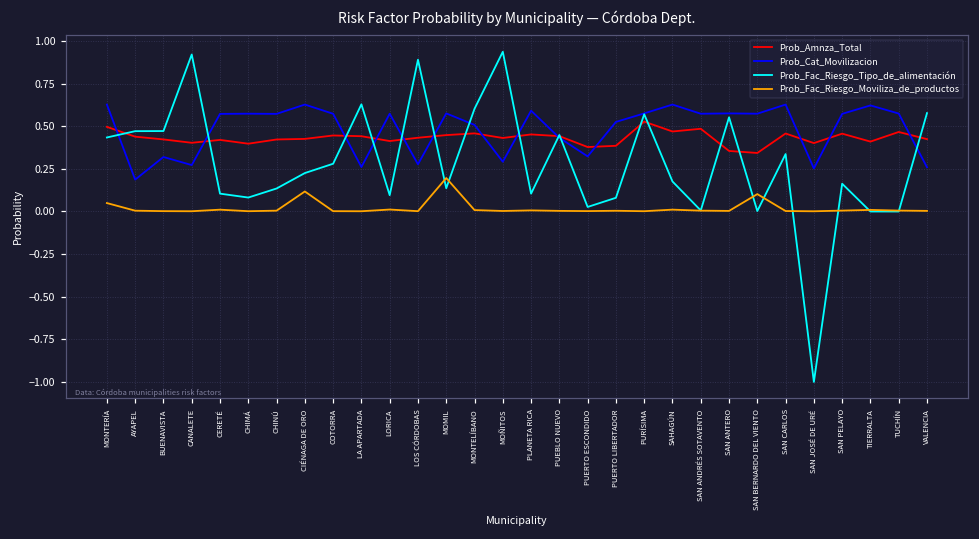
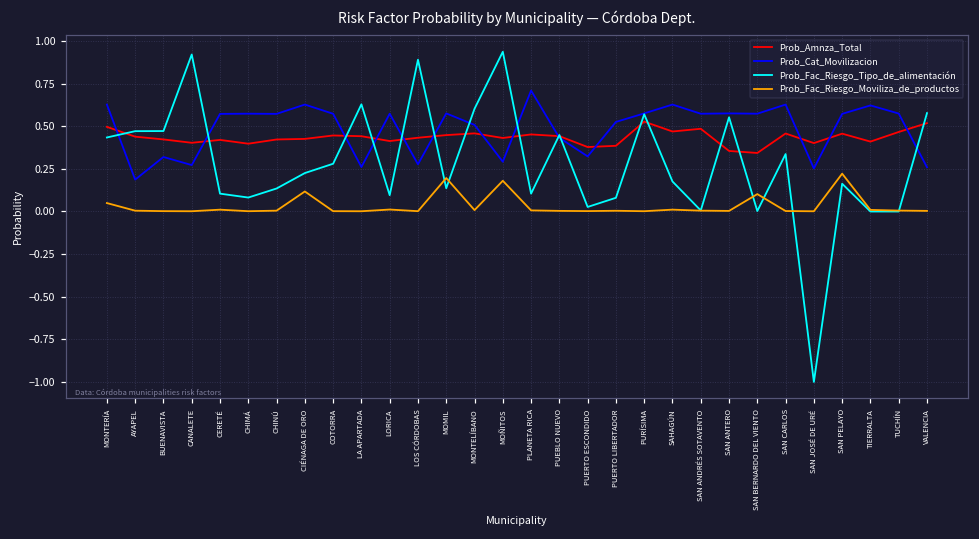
Prob_Fac_Riesgo_Moviliza_de_productos, MOÑITOS: 0.00 -> 0.18
Prob_Cat_Movilizacion, PLANETA RICA: 0.59 -> 0.71
Prob_Fac_Riesgo_Moviliza_de_productos, SAN PELAYO: 0.01 -> 0.22
Prob_Amnza_Total, VALENCIA: 0.42 -> 0.52
